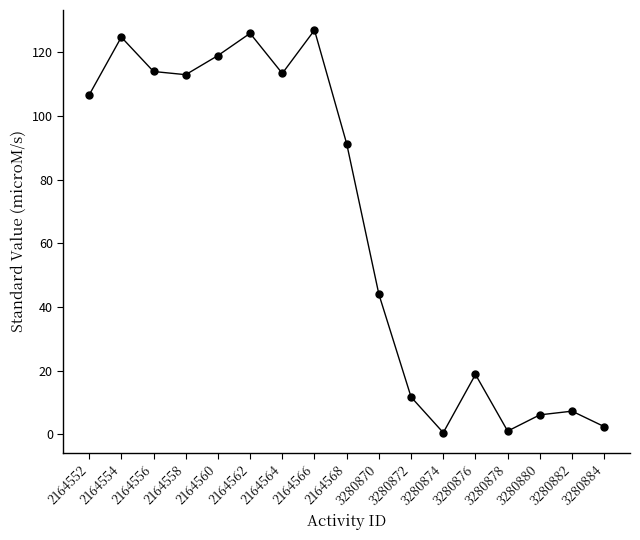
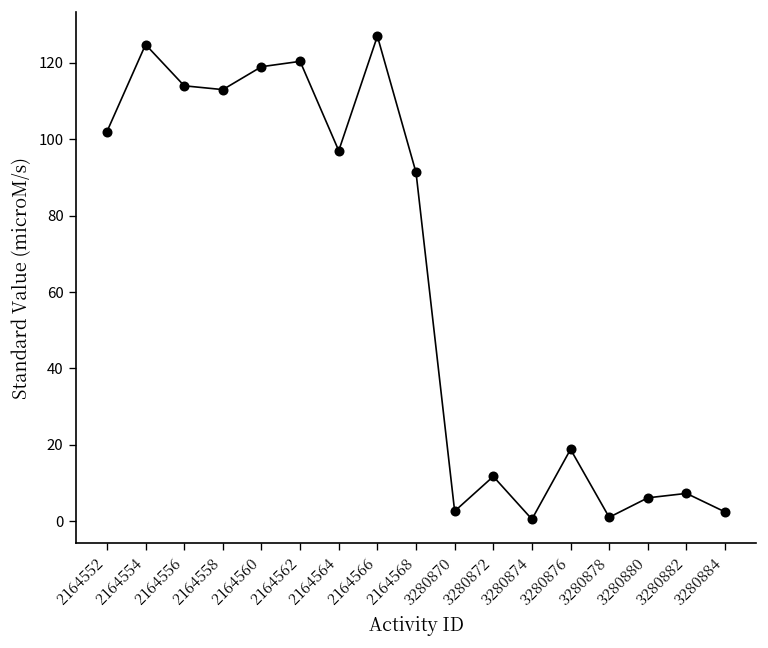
2164552: 107 -> 102
2164562: 126 -> 120
2164564: 113 -> 97
3280870: 44 -> 3
